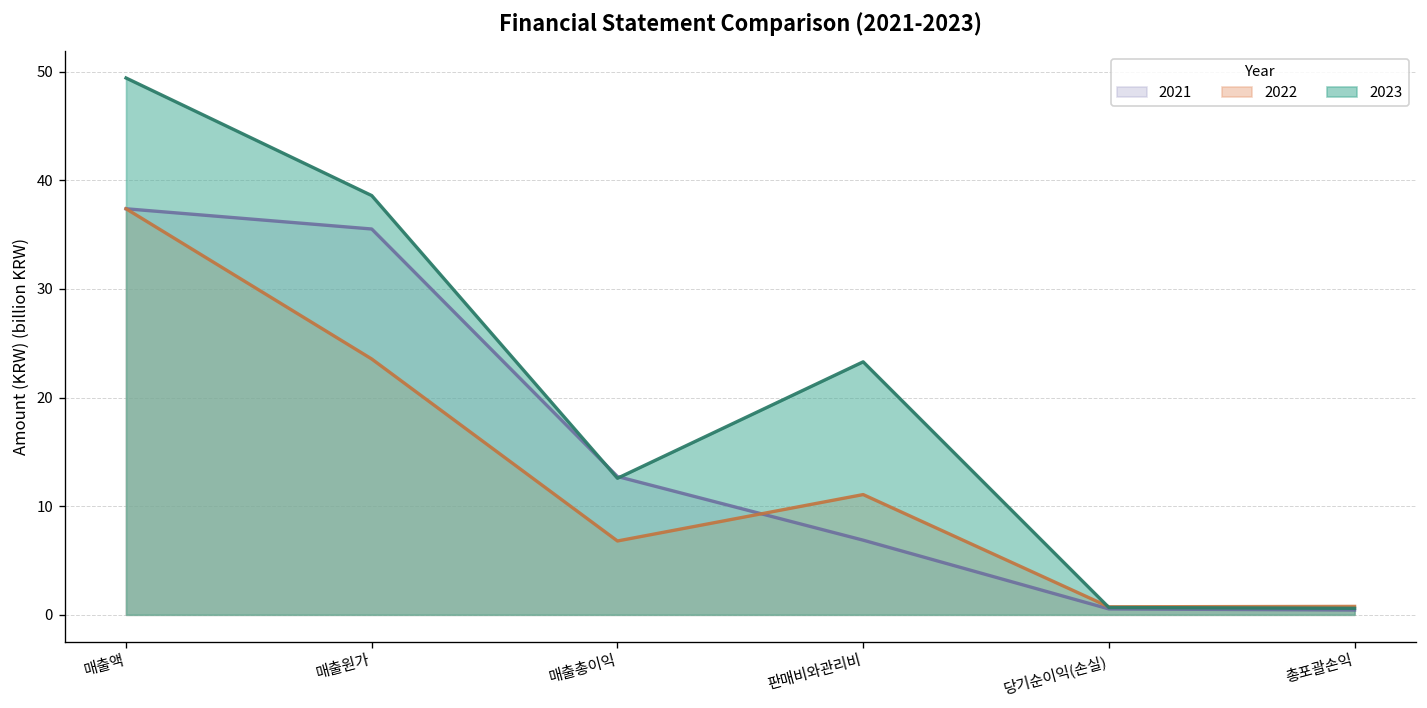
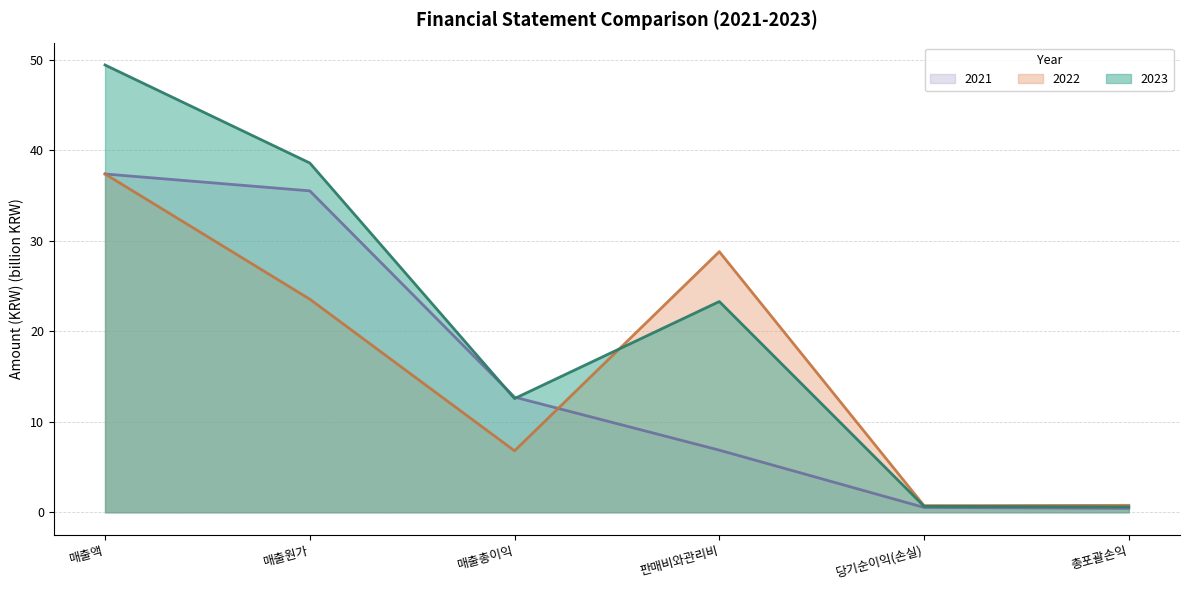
2022, 판매비와관리비: 11 -> 29
